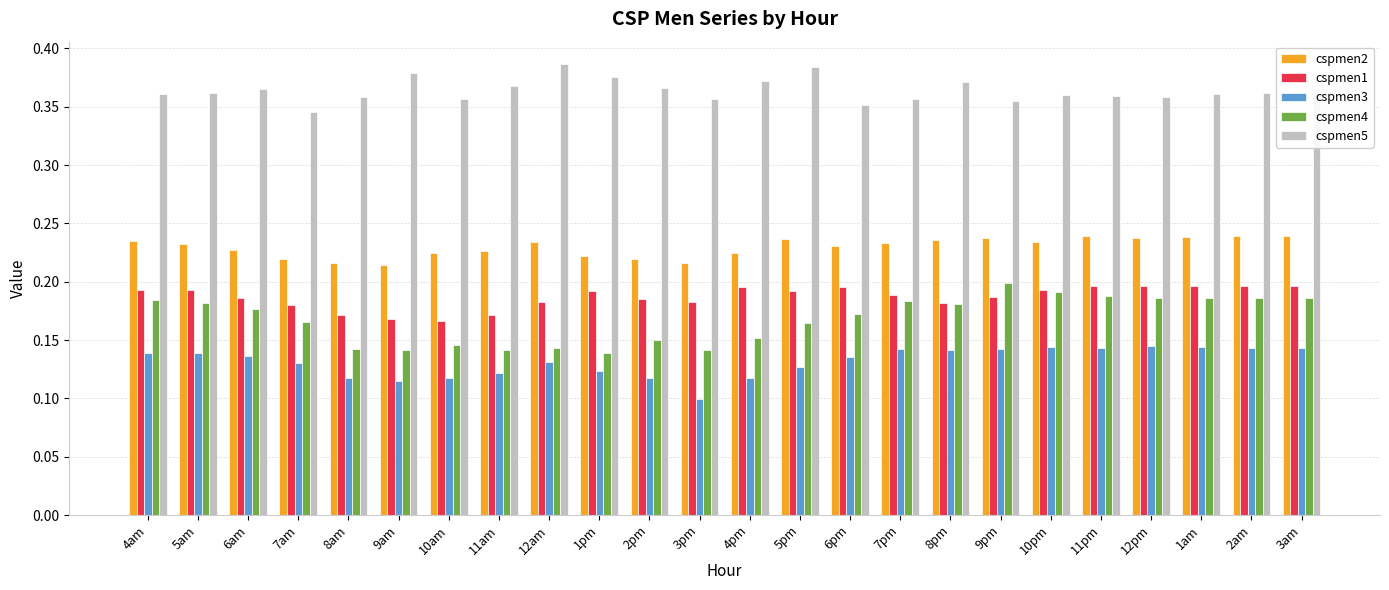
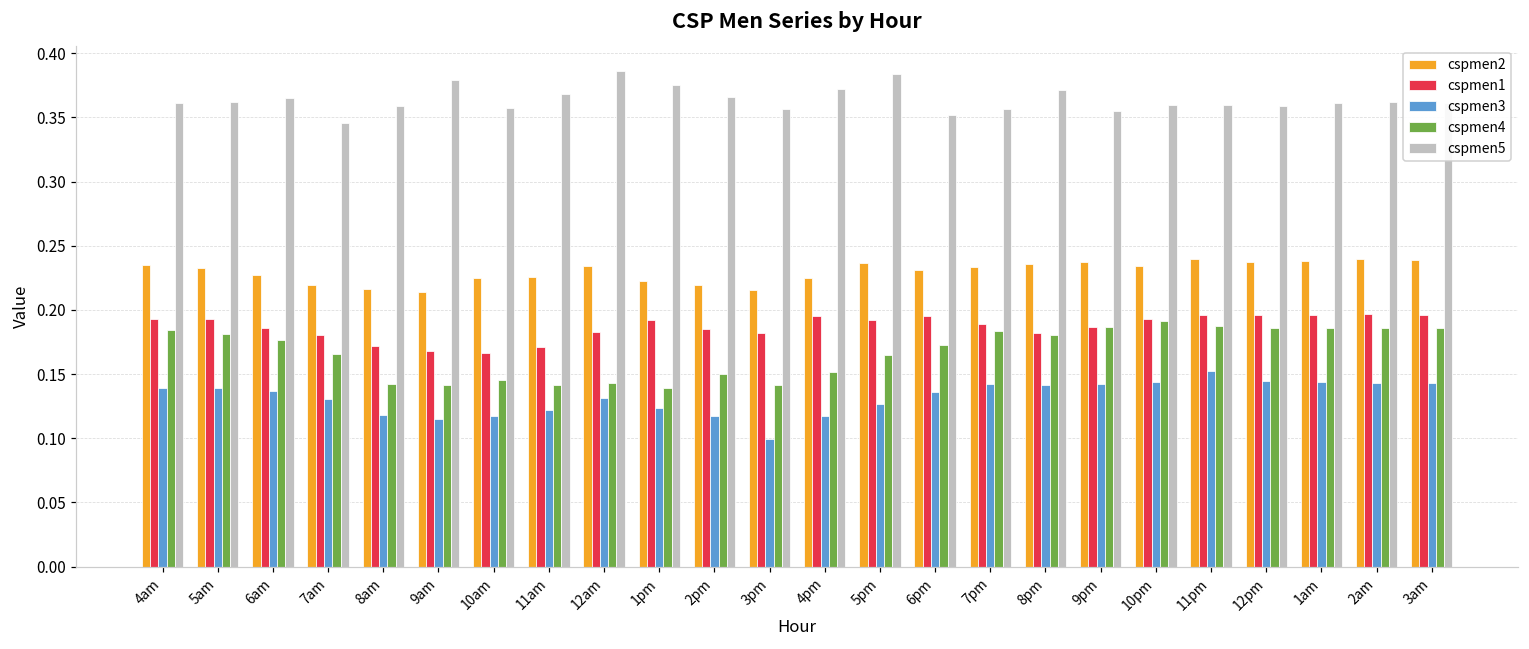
cspmen4, 9pm: 0.199 -> 0.187
cspmen3, 11pm: 0.143 -> 0.153
